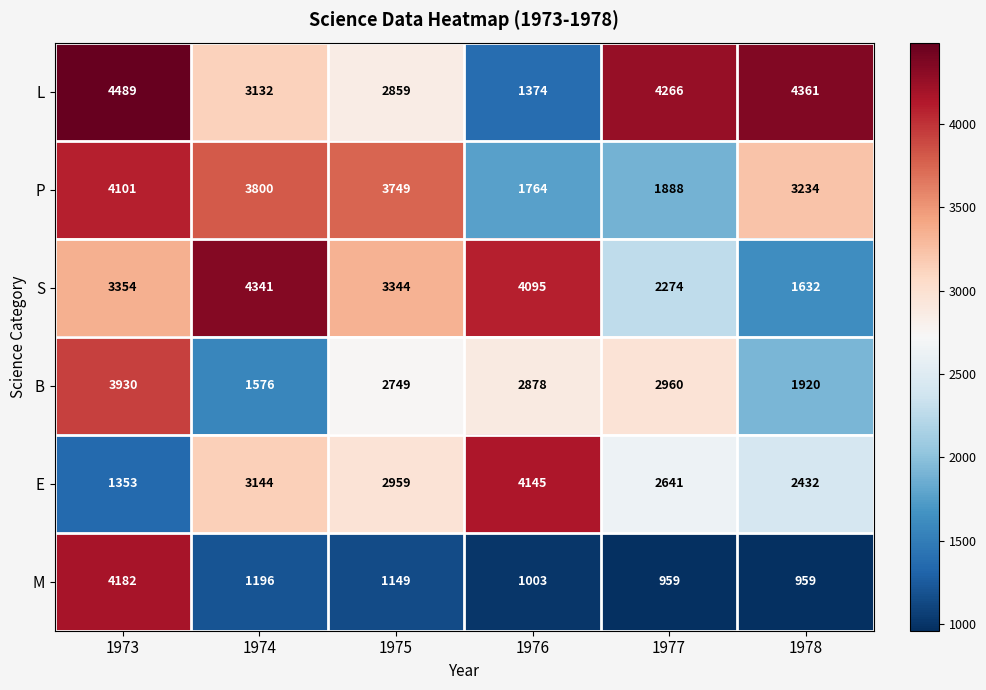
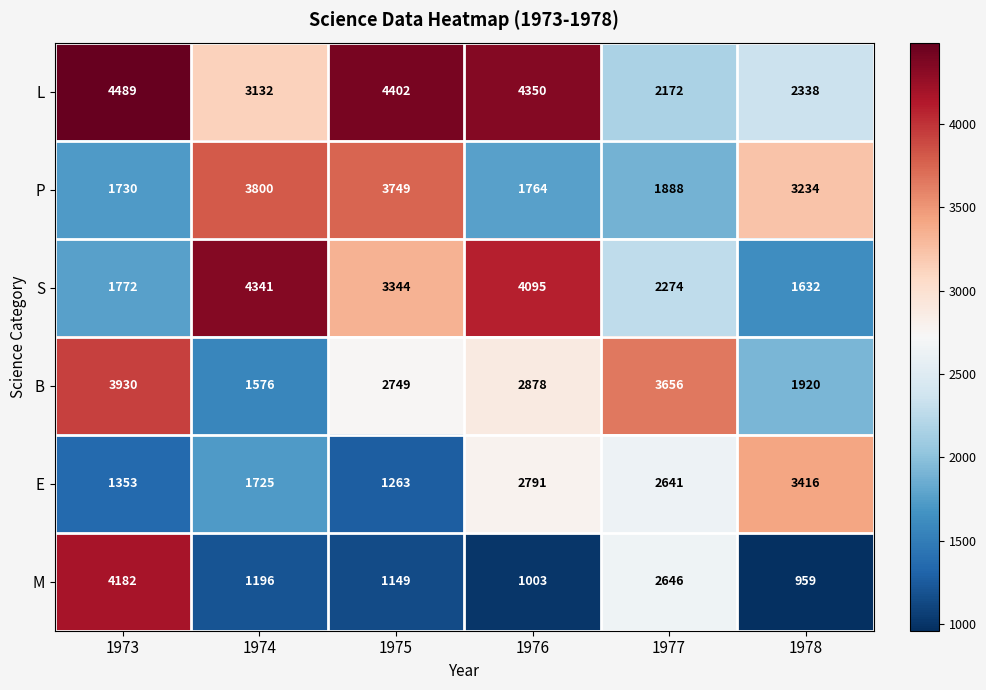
L, 1975: 2859 -> 4402
L, 1976: 1374 -> 4350
L, 1977: 4266 -> 2172
L, 1978: 4361 -> 2338
P, 1973: 4101 -> 1730
S, 1973: 3354 -> 1772
B, 1977: 2960 -> 3656
E, 1974: 3144 -> 1725
E, 1975: 2959 -> 1263
E, 1976: 4145 -> 2791
E, 1978: 2432 -> 3416
M, 1977: 959 -> 2646
